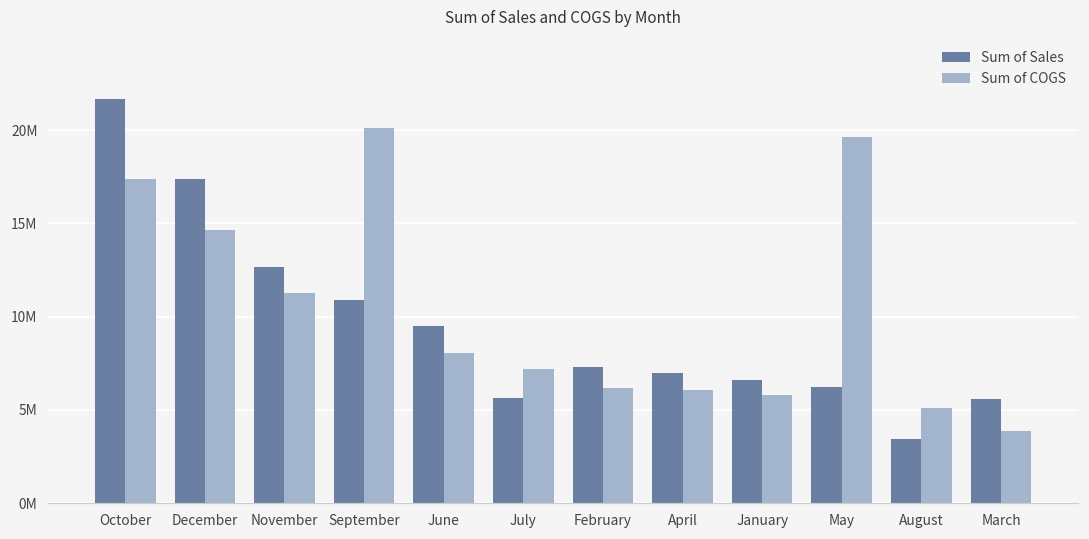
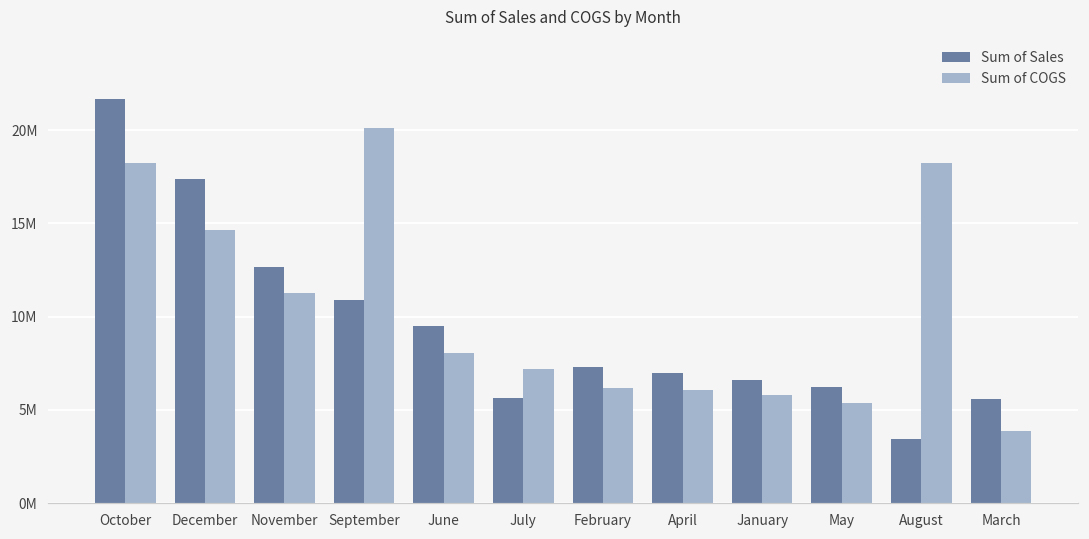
Sum of COGS, October: 17400000 -> 18200000
Sum of COGS, May: 19600000 -> 5400000
Sum of COGS, August: 5100000 -> 18200000
